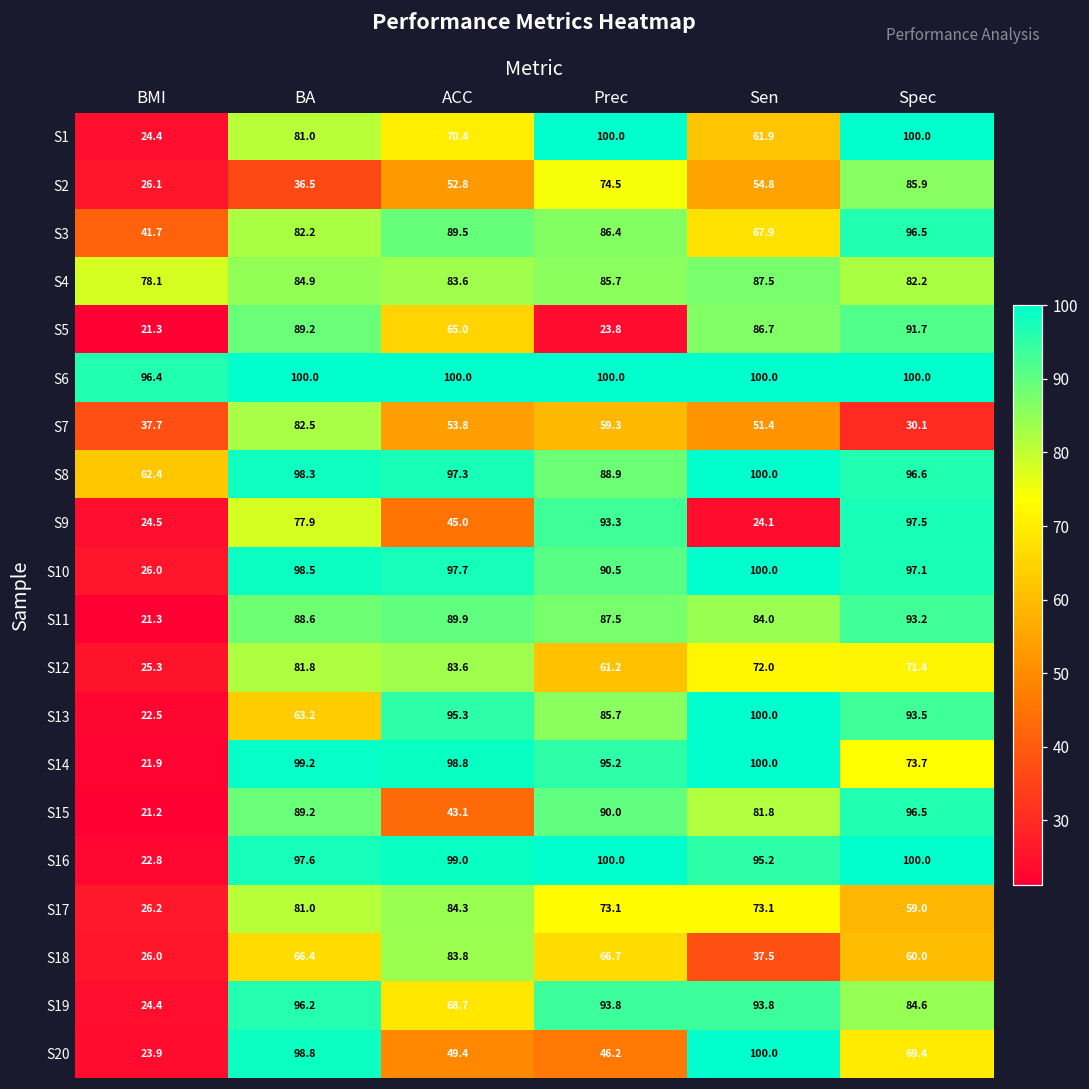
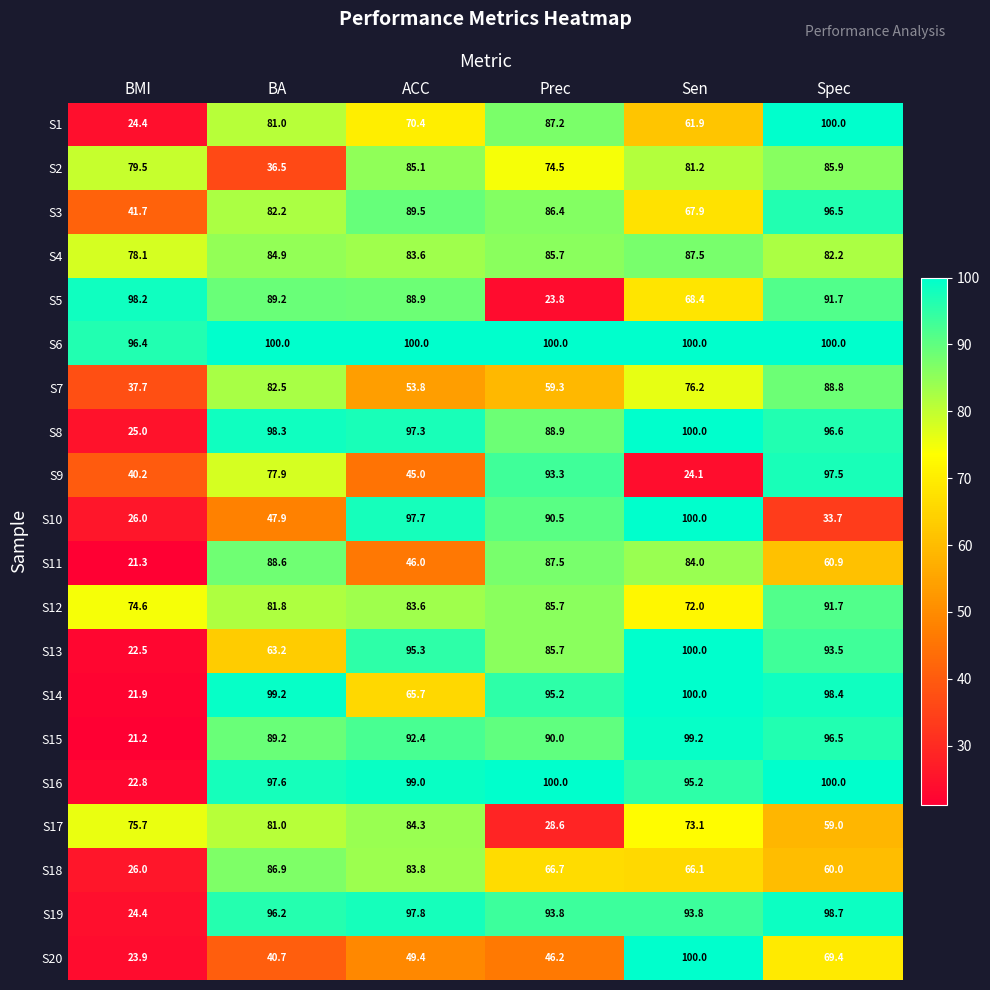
S1, Prec: 100.0 -> 87.2
S2, BMI: 26.1 -> 79.5
S2, ACC: 52.8 -> 85.1
S2, Sen: 54.8 -> 81.2
S5, BMI: 21.3 -> 98.2
S5, ACC: 65.0 -> 88.9
S5, Sen: 86.7 -> 68.4
S7, Sen: 51.4 -> 76.2
S7, Spec: 30.1 -> 88.8
S8, BMI: 62.4 -> 25.0
S9, BMI: 24.5 -> 40.2
S10, BA: 98.5 -> 47.9
S10, Spec: 97.1 -> 33.7
S11, ACC: 89.9 -> 46.0
S11, Spec: 93.2 -> 60.9
S12, BMI: 25.3 -> 74.6
S12, Prec: 61.2 -> 85.7
S12, Spec: 71.4 -> 91.7
S14, ACC: 98.8 -> 65.7
S14, Spec: 73.7 -> 98.4
S15, ACC: 43.1 -> 92.4
S15, Sen: 81.8 -> 99.2
S17, BMI: 26.2 -> 75.7
S17, Prec: 73.1 -> 28.6
S18, BA: 66.4 -> 86.9
S18, Sen: 37.5 -> 66.1
S19, ACC: 68.7 -> 97.8
S19, Spec: 84.6 -> 98.7
S20, BA: 98.8 -> 40.7
